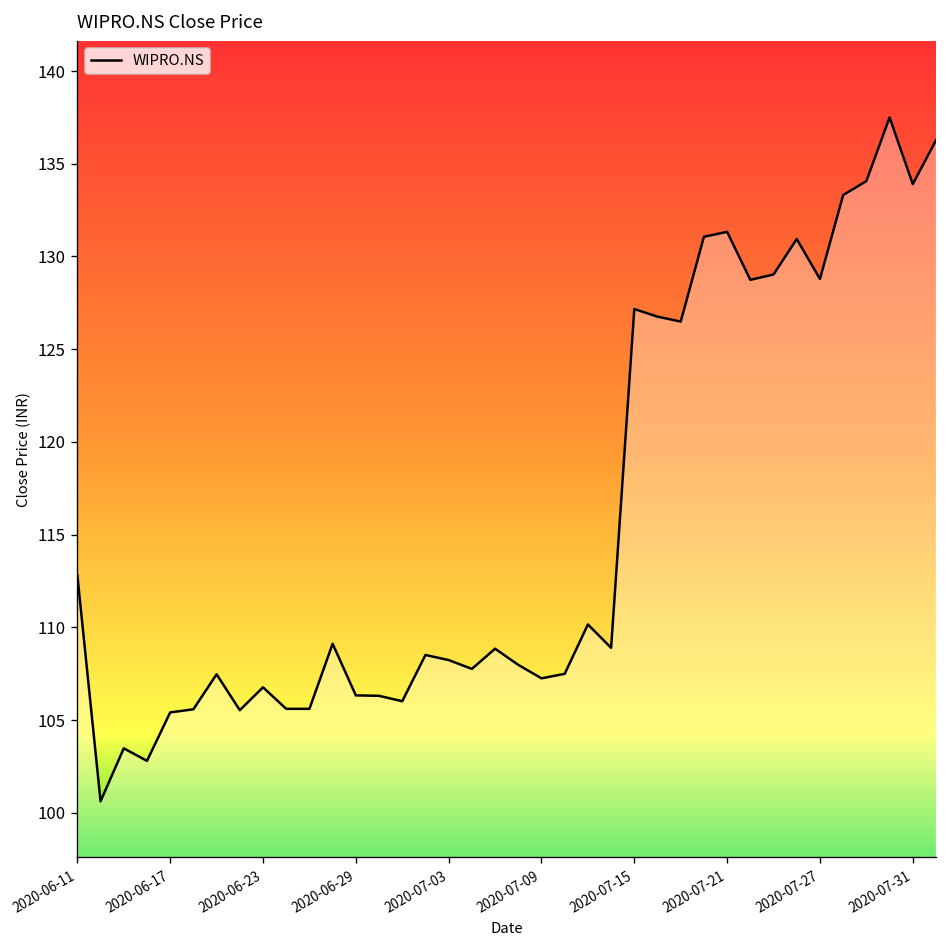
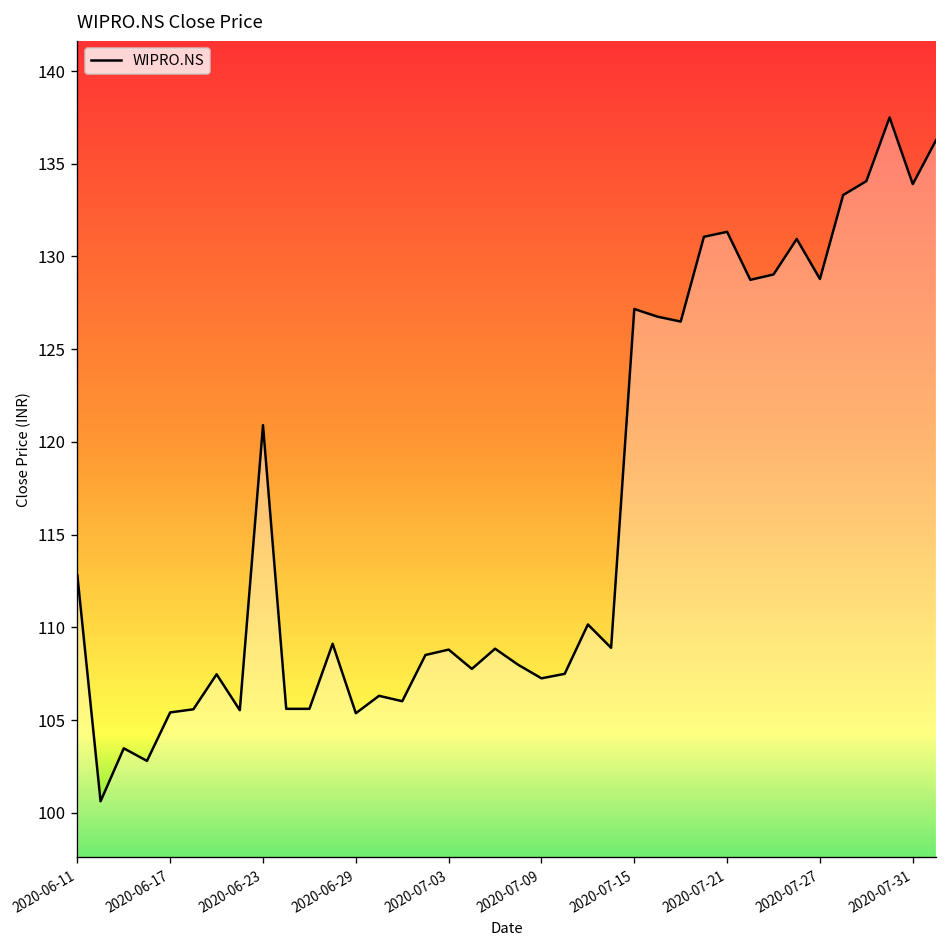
2020-06-23: 106.8 -> 120.9
2020-06-29: 106.3 -> 105.4
2020-07-03: 108.2 -> 108.8
